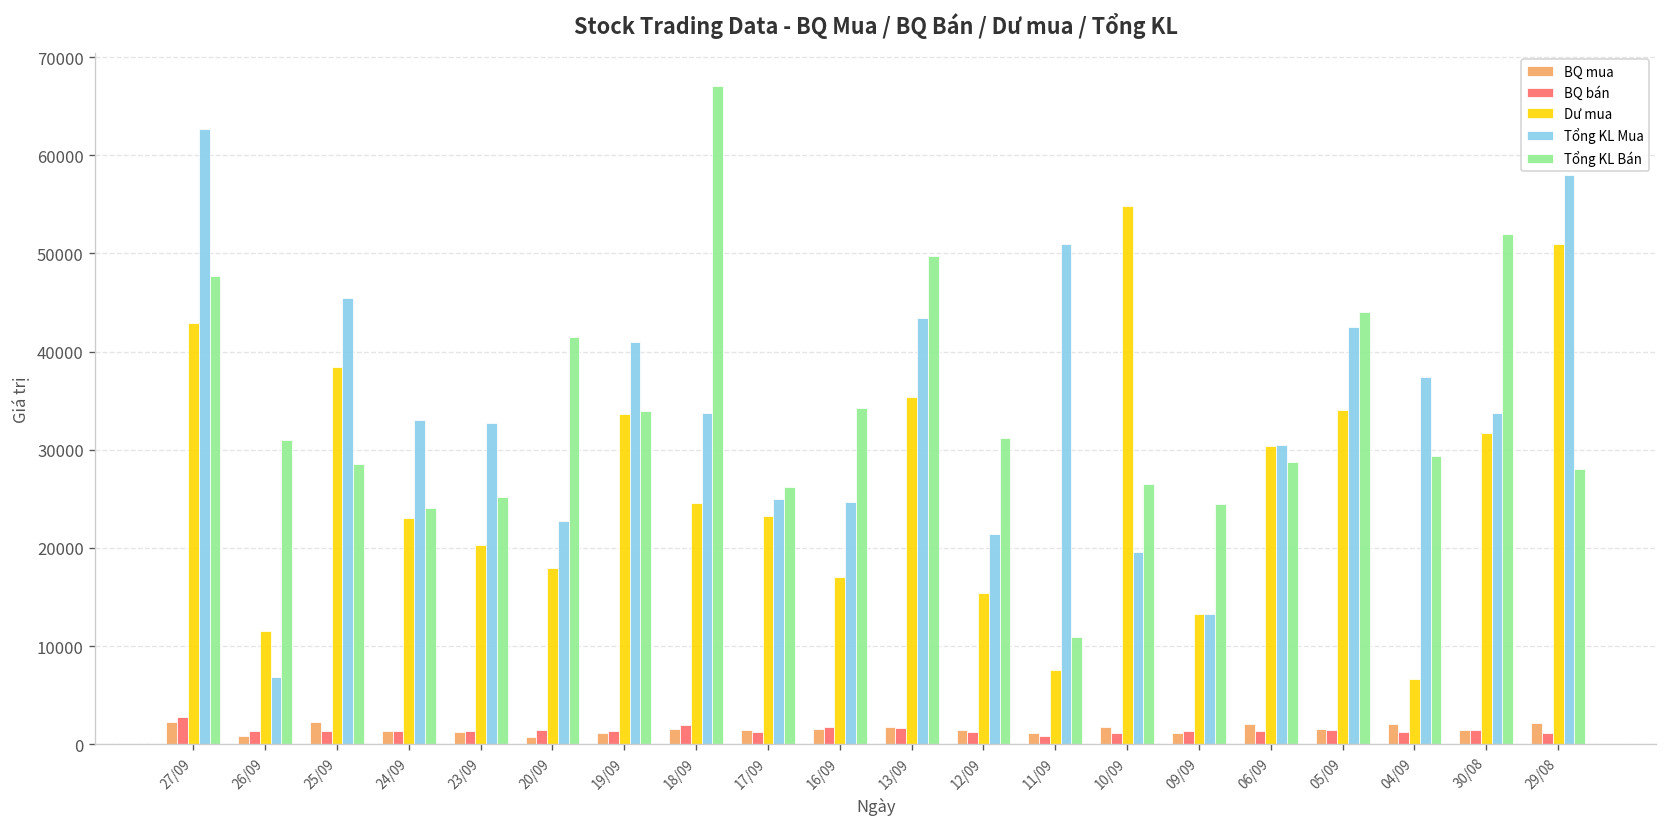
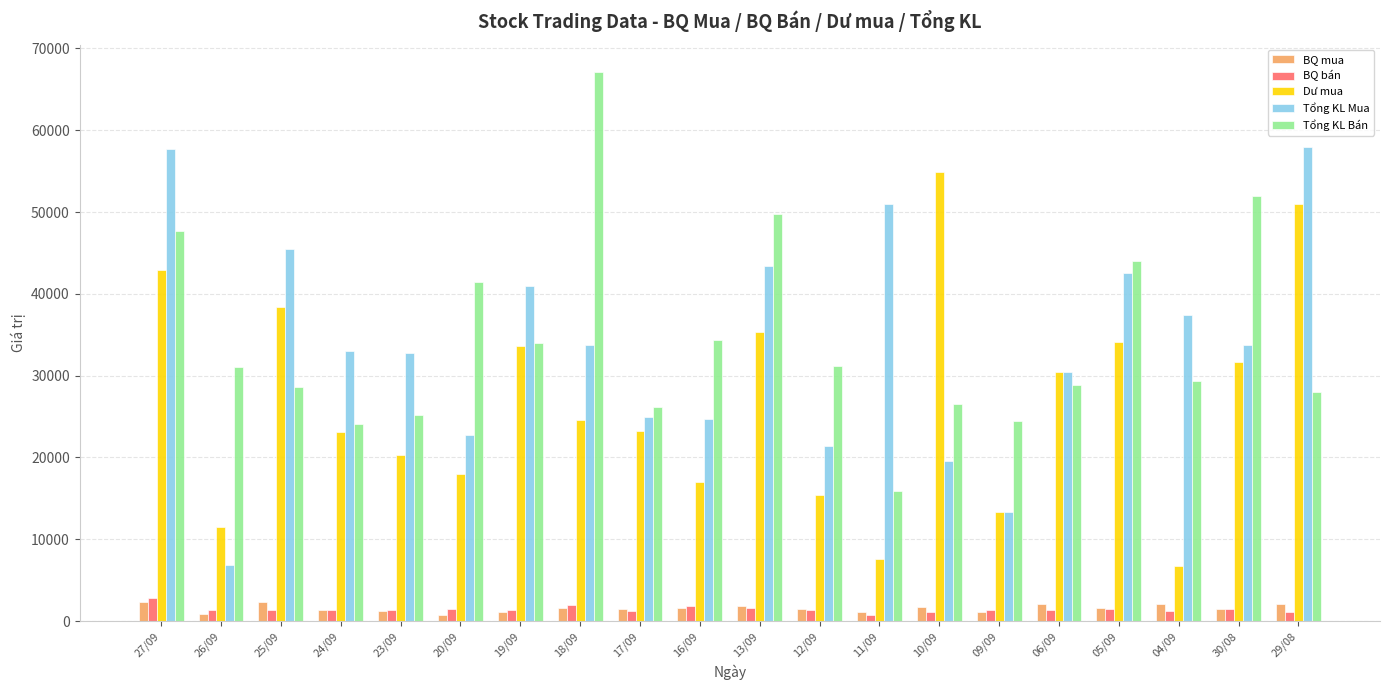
Tổng KL Mua, 27/09: 63000 -> 58000
Tổng KL Bán, 11/09: 11000 -> 16000
